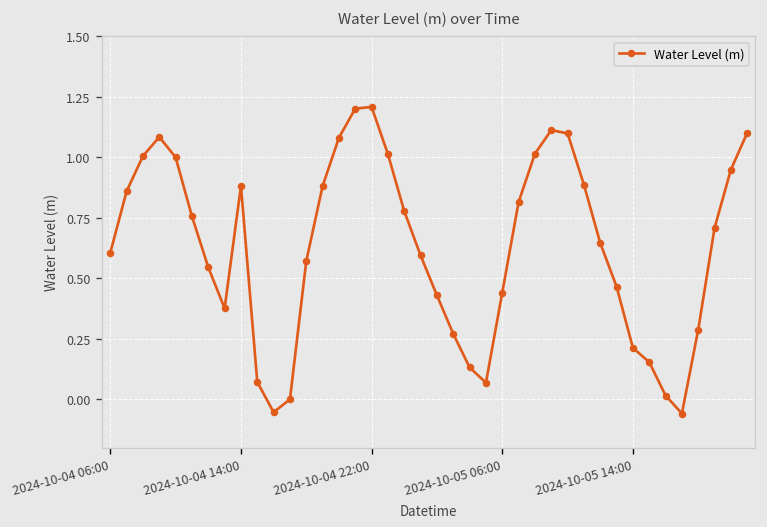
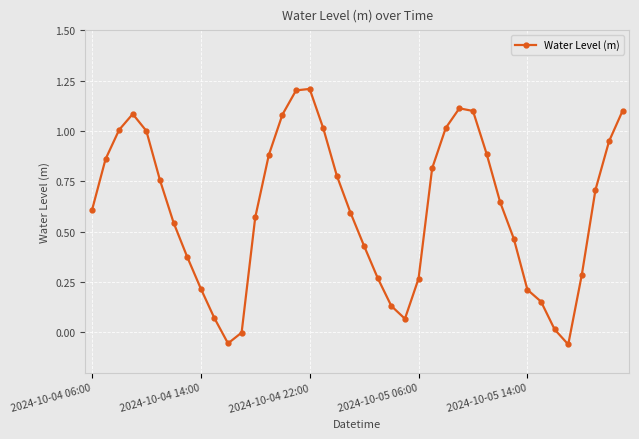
2024-10-04 14:00: 0.88 -> 0.22
2024-10-05 06:00: 0.44 -> 0.27
